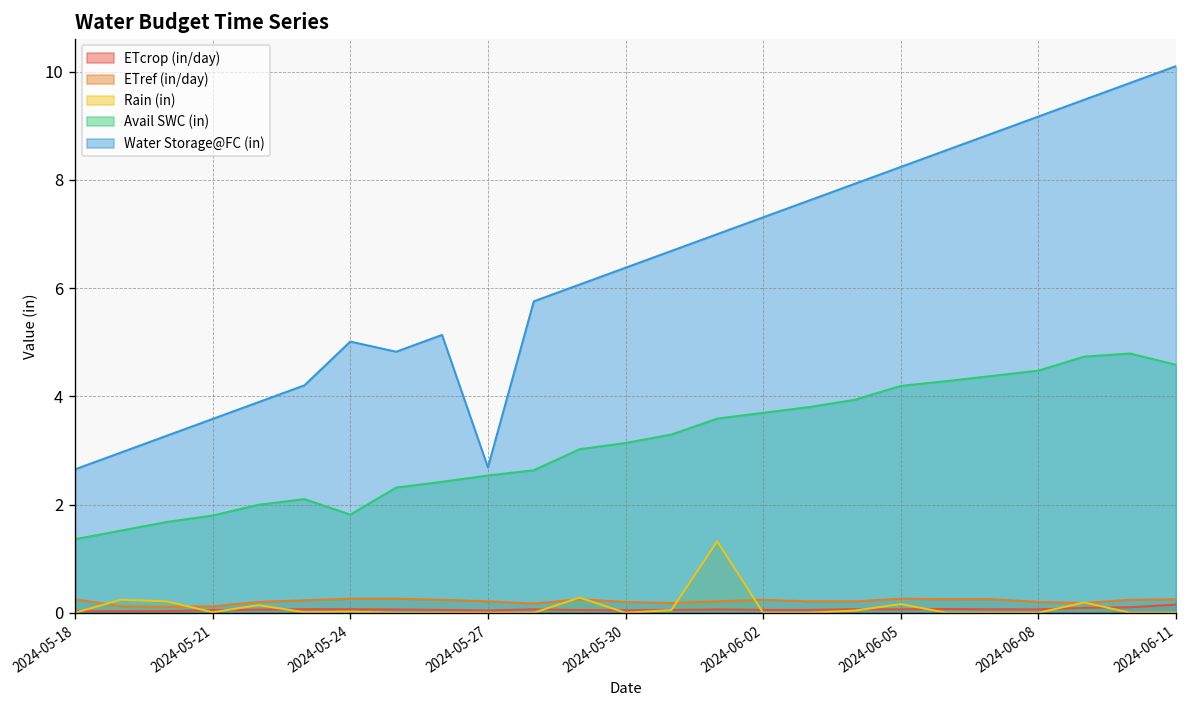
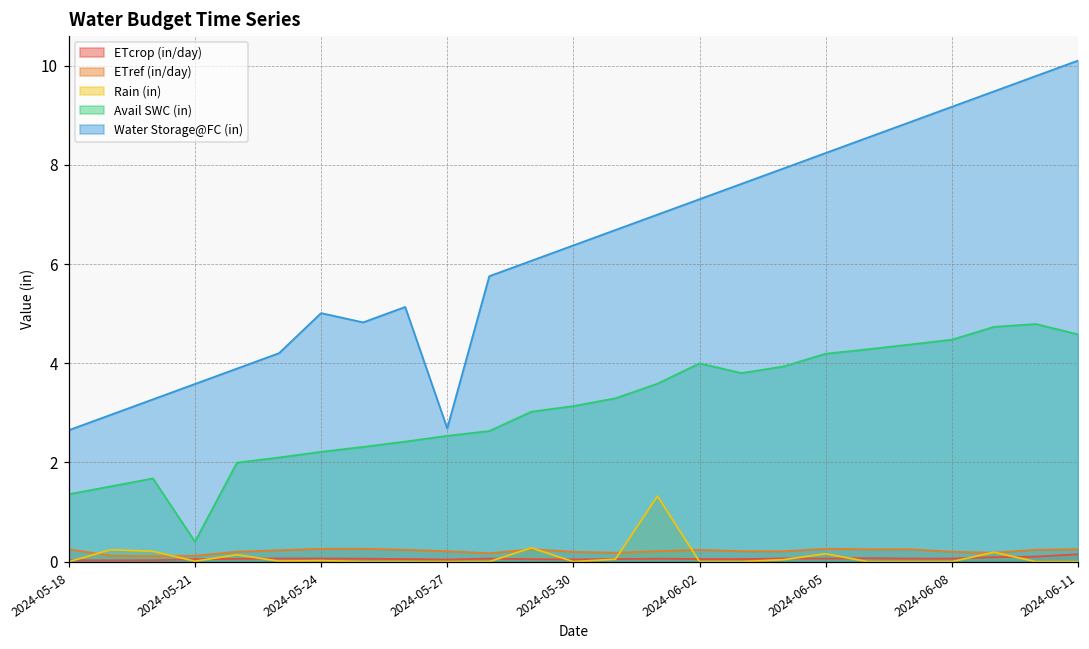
Avail SWC (in), 2024-05-21: 1.8 -> 0.4
Avail SWC (in), 2024-05-24: 1.8 -> 2.2
Avail SWC (in), 2024-06-02: 3.7 -> 4.0
